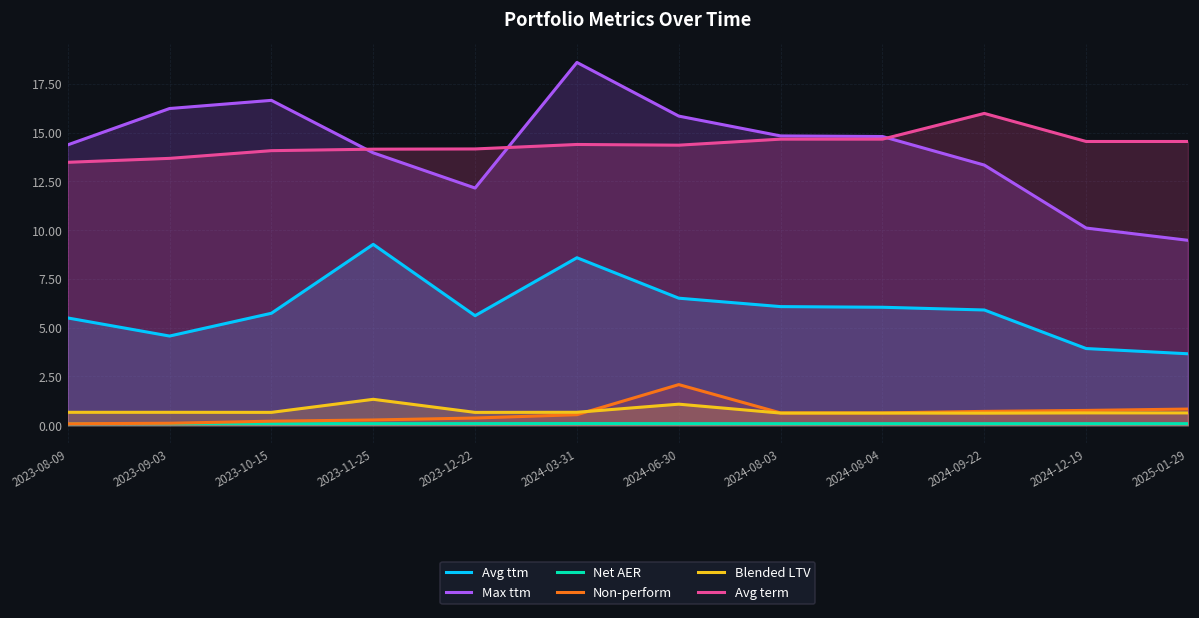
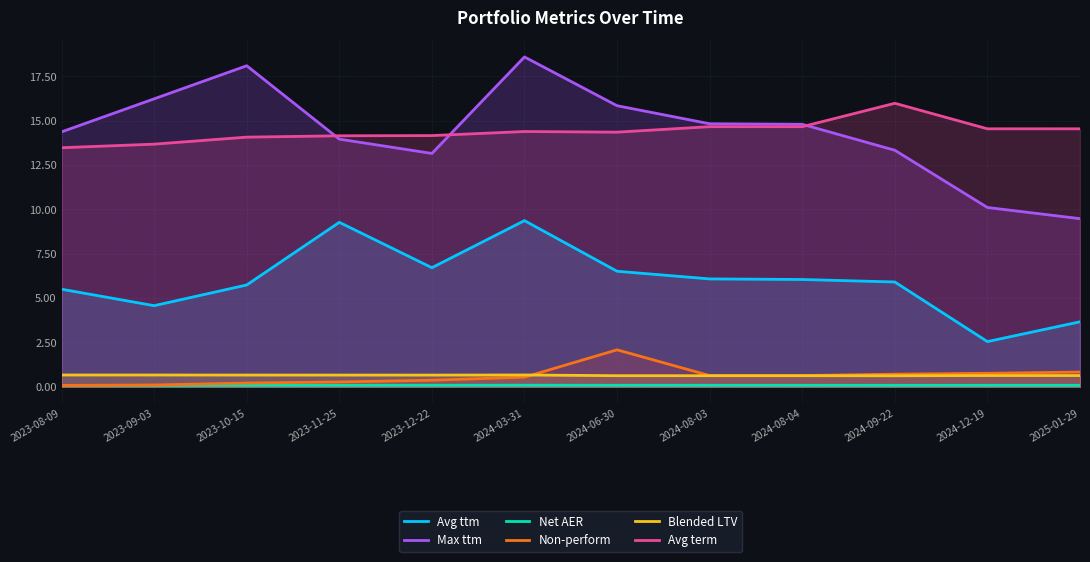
Max ttm, 2023-10-15: 16.7 -> 18.1
Blended LTV, 2023-11-25: 1.3 -> 0.7
Avg ttm, 2023-12-22: 5.6 -> 6.7
Max ttm, 2023-12-22: 12.2 -> 13.2
Avg ttm, 2024-03-31: 8.6 -> 9.4
Blended LTV, 2024-06-30: 1.1 -> 0.6
Avg ttm, 2024-12-19: 3.9 -> 2.5
